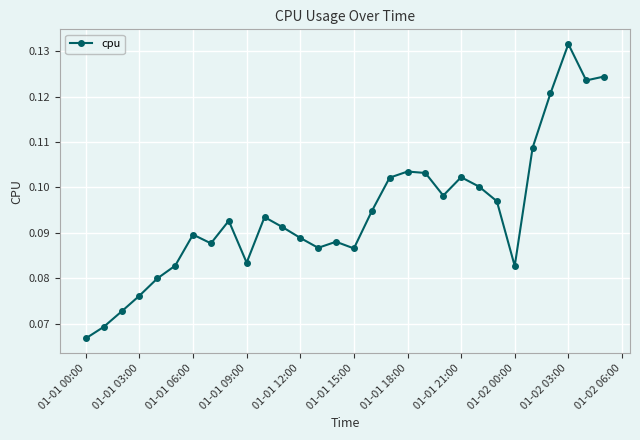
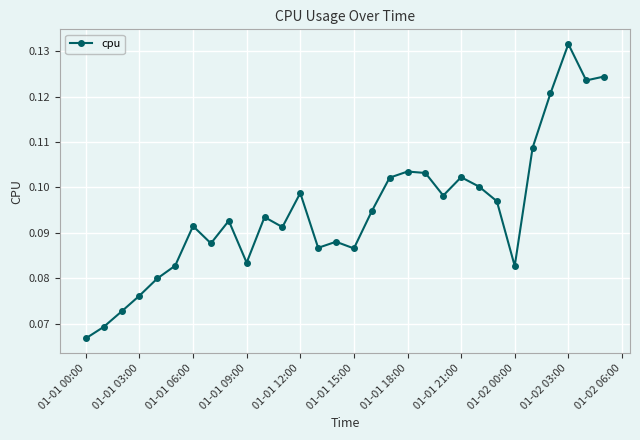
01-01 06:00: 0.090 -> 0.091
01-01 12:00: 0.089 -> 0.099
